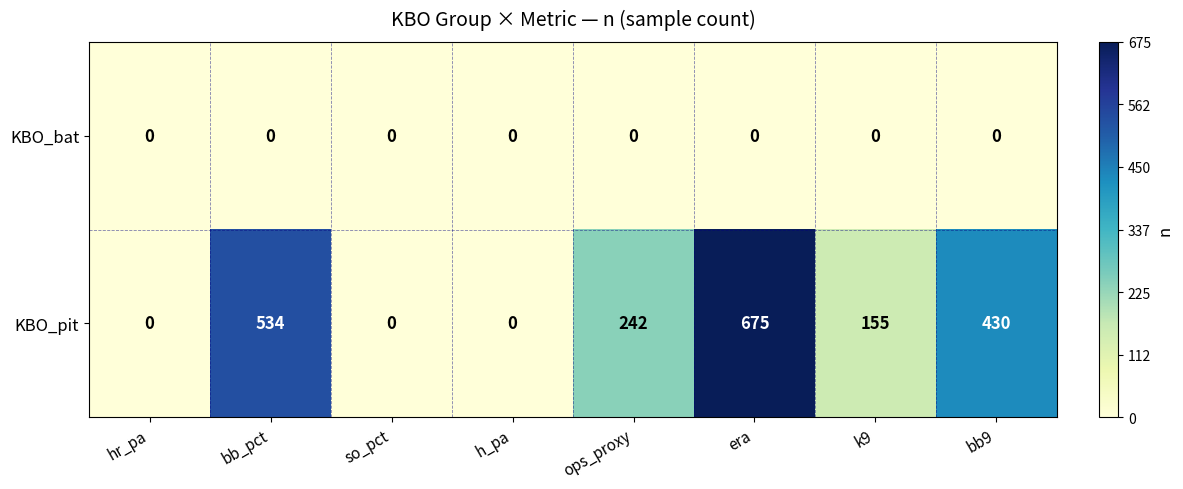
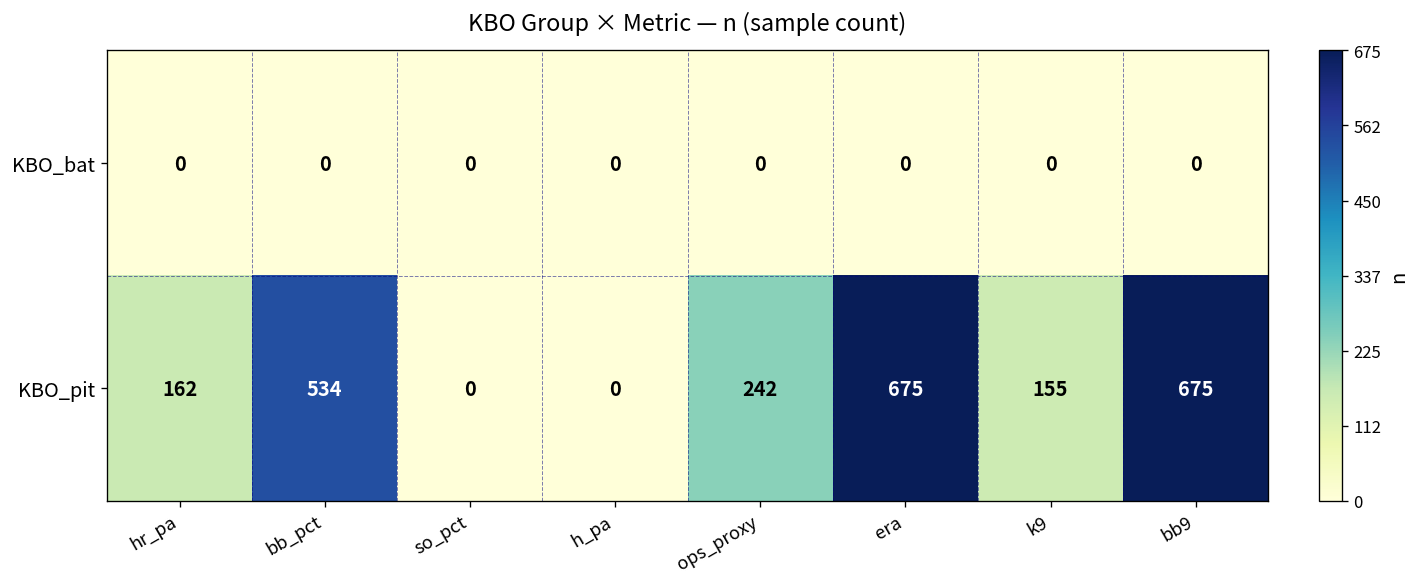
KBO_pit, hr_pa: 0 -> 162
KBO_pit, bb9: 430 -> 675
